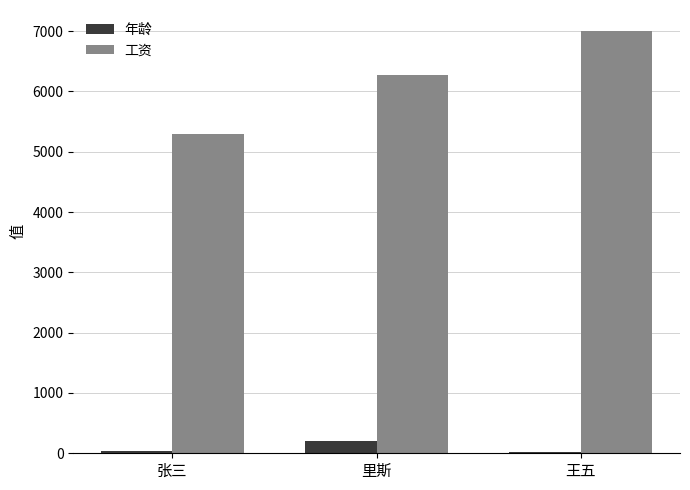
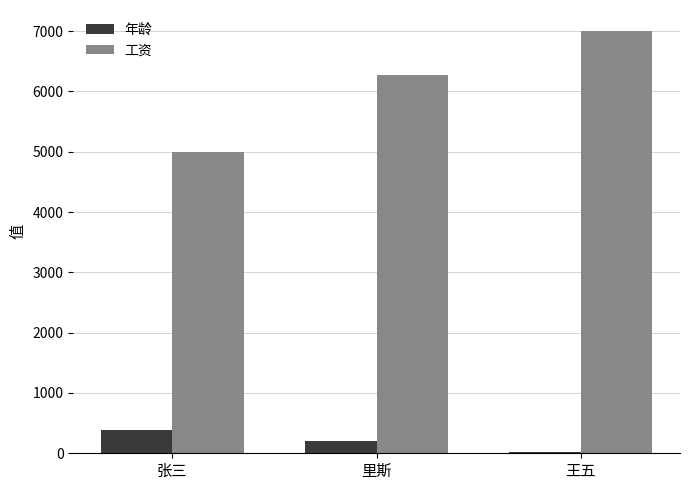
年龄, 张三: 0 -> 400
工资, 张三: 5300 -> 5000
